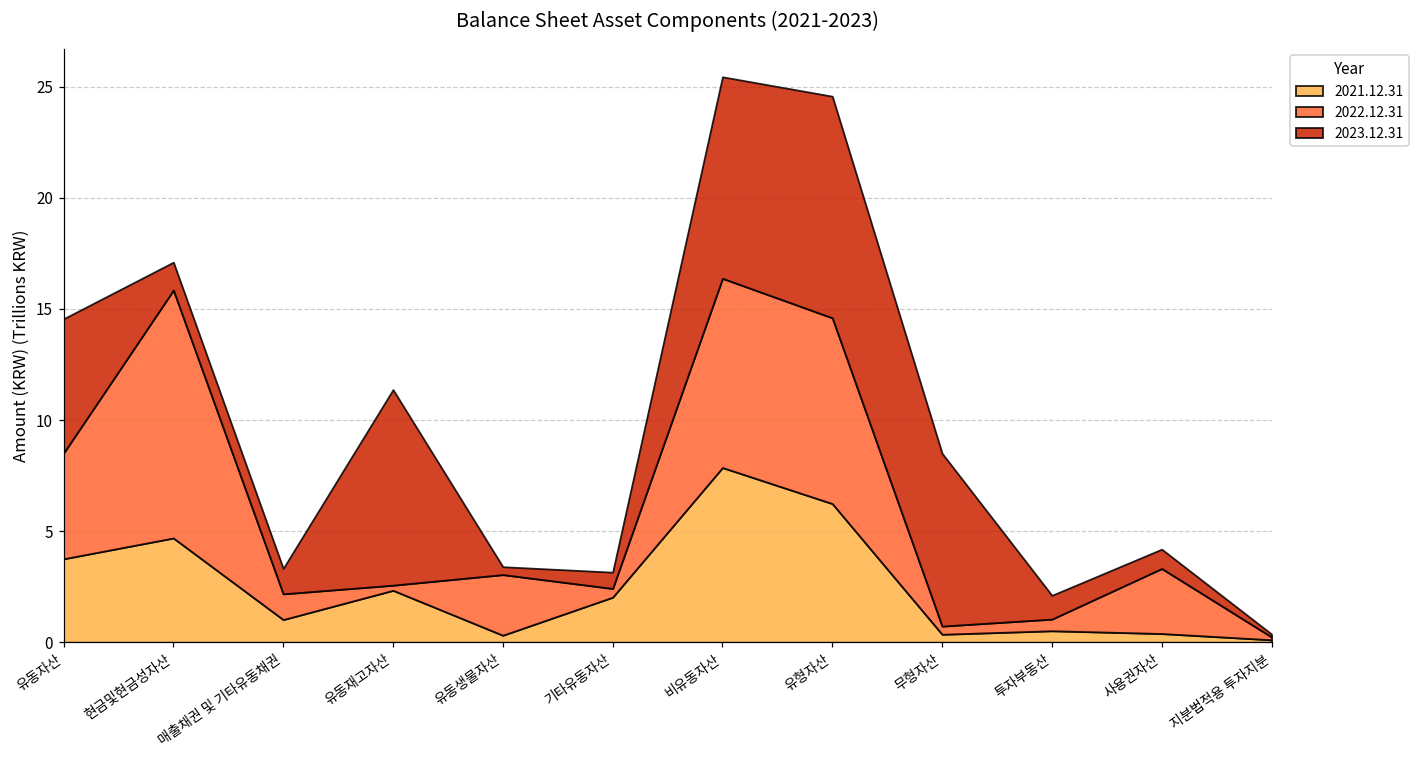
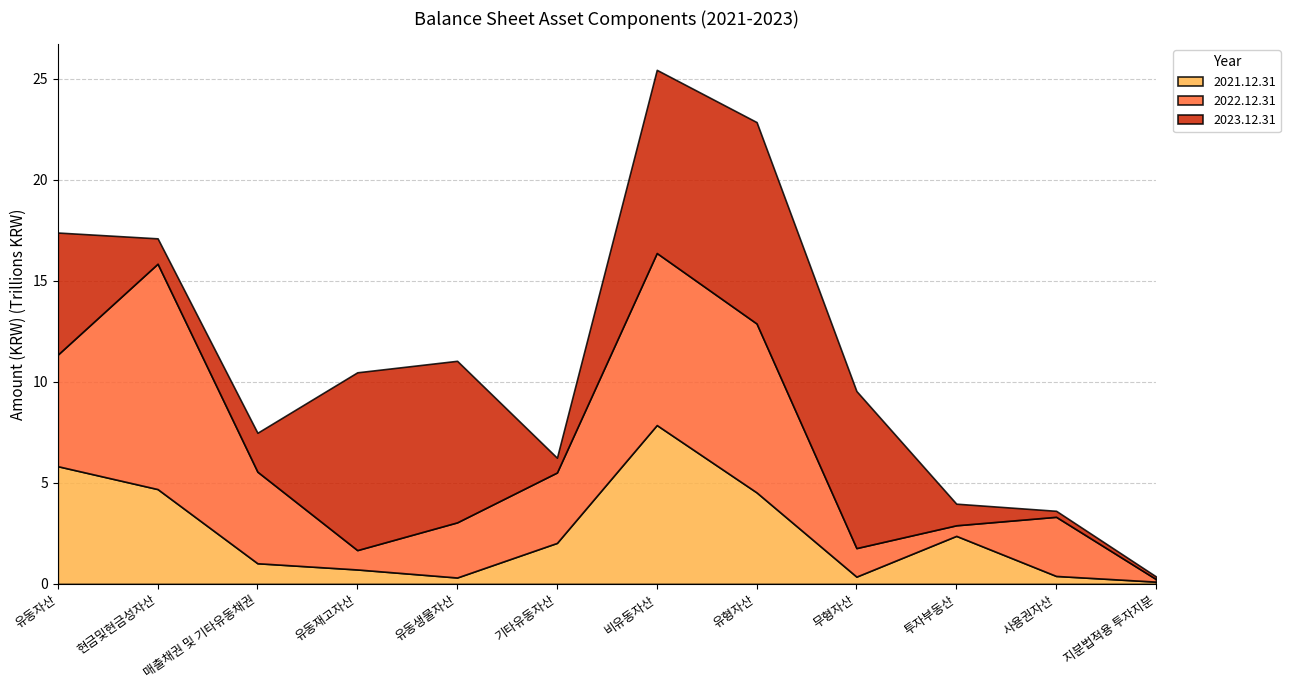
2021.12.31, 유동자산: 3.8 -> 5.8
2022.12.31, 유동자산: 4.8 -> 5.5
2022.12.31, 매출채권 및 기타유동채권: 1.2 -> 4.5
2023.12.31, 매출채권 및 기타유동채권: 1.1 -> 1.9
2021.12.31, 유동재고자산: 2.3 -> 0.7
2022.12.31, 유동재고자산: 0.2 -> 1.0
2023.12.31, 유동생물자산: 0.4 -> 8.0
2022.12.31, 기타유동자산: 0.4 -> 3.5
2021.12.31, 유형자산: 6.2 -> 4.5
2022.12.31, 무형자산: 0.4 -> 1.4
2021.12.31, 투자부동산: 0.5 -> 2.4
2023.12.31, 사용권자산: 0.9 -> 0.3
